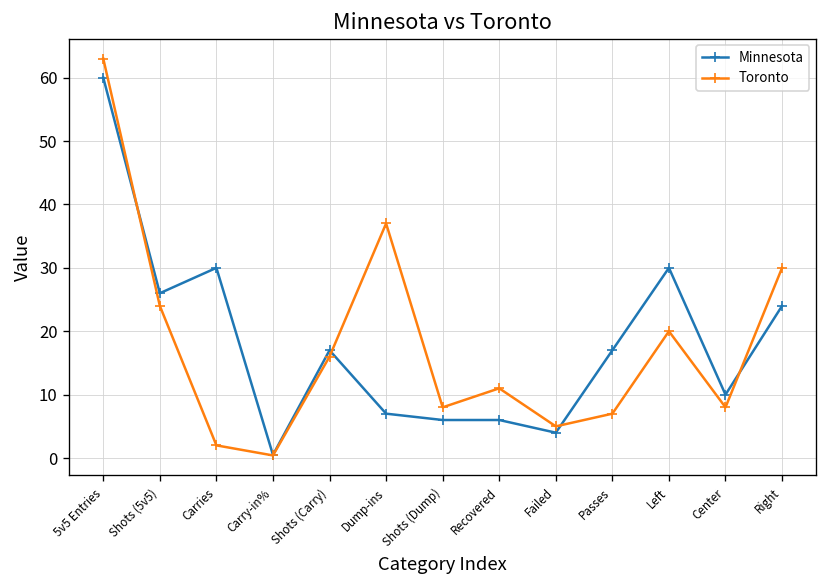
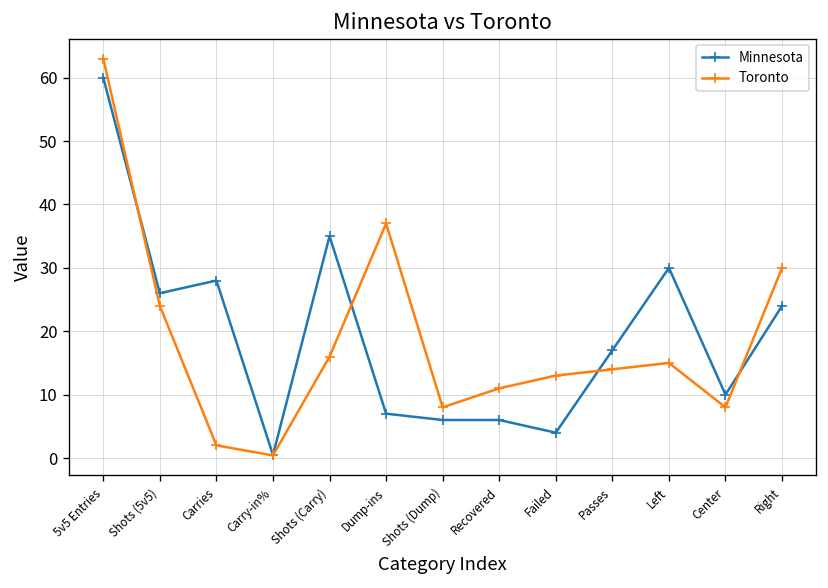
Minnesota, Carries: 30 -> 28
Minnesota, Shots (Carry): 17 -> 35
Toronto, Failed: 5 -> 13
Toronto, Passes: 7 -> 14
Toronto, Left: 20 -> 15
